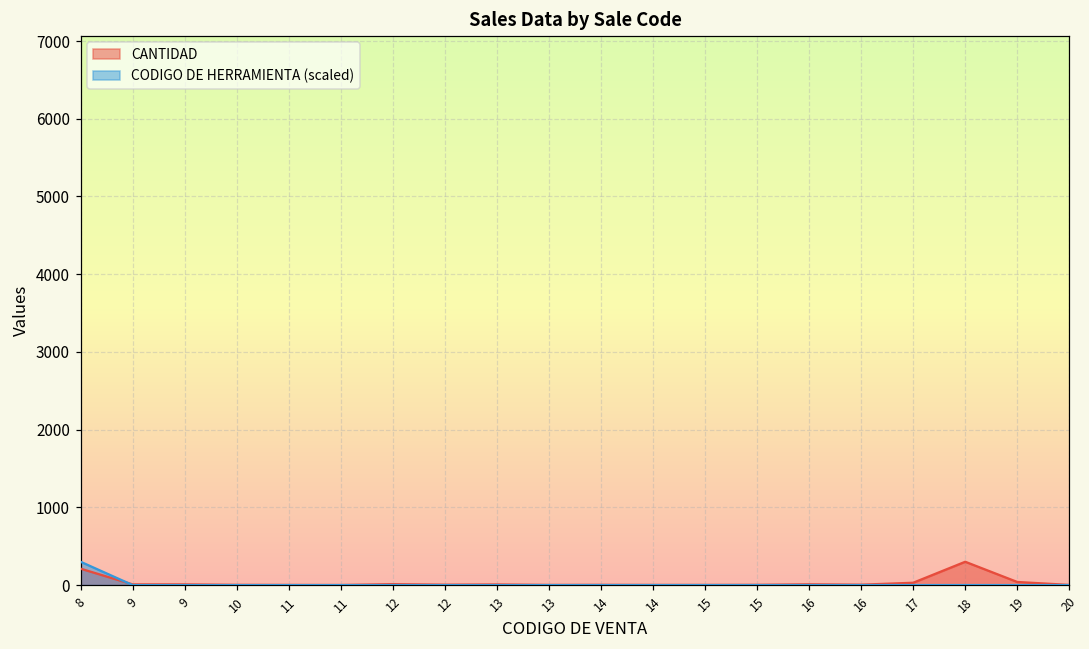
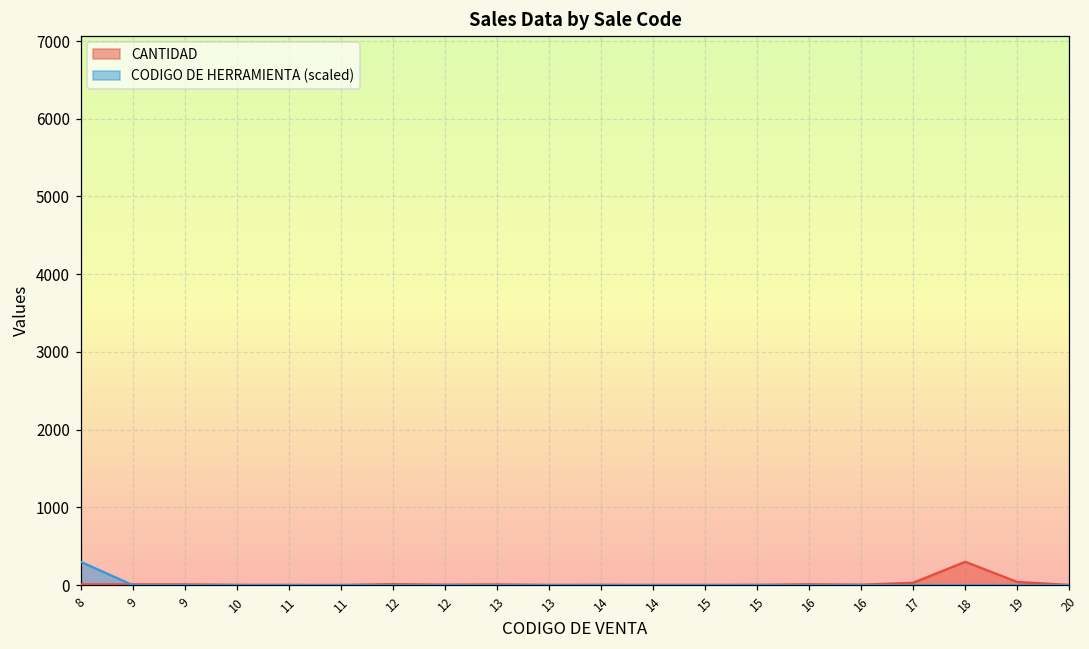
CANTIDAD, 8: 200 -> 0
